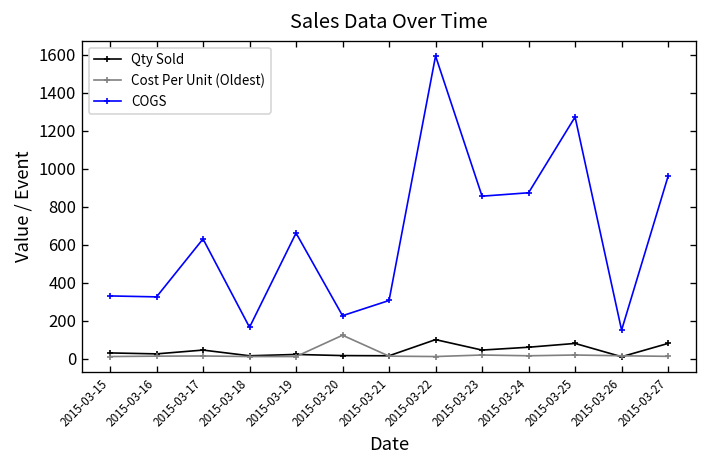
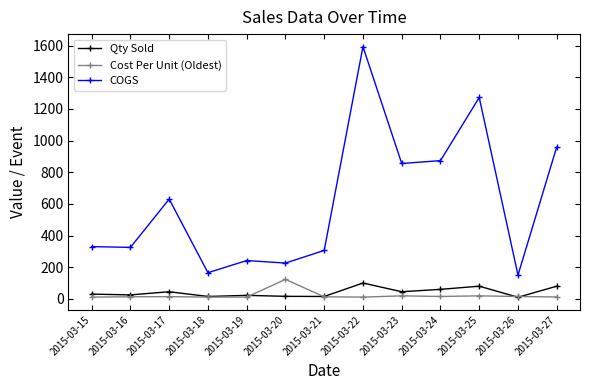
COGS, 2015-03-19: 660 -> 240
